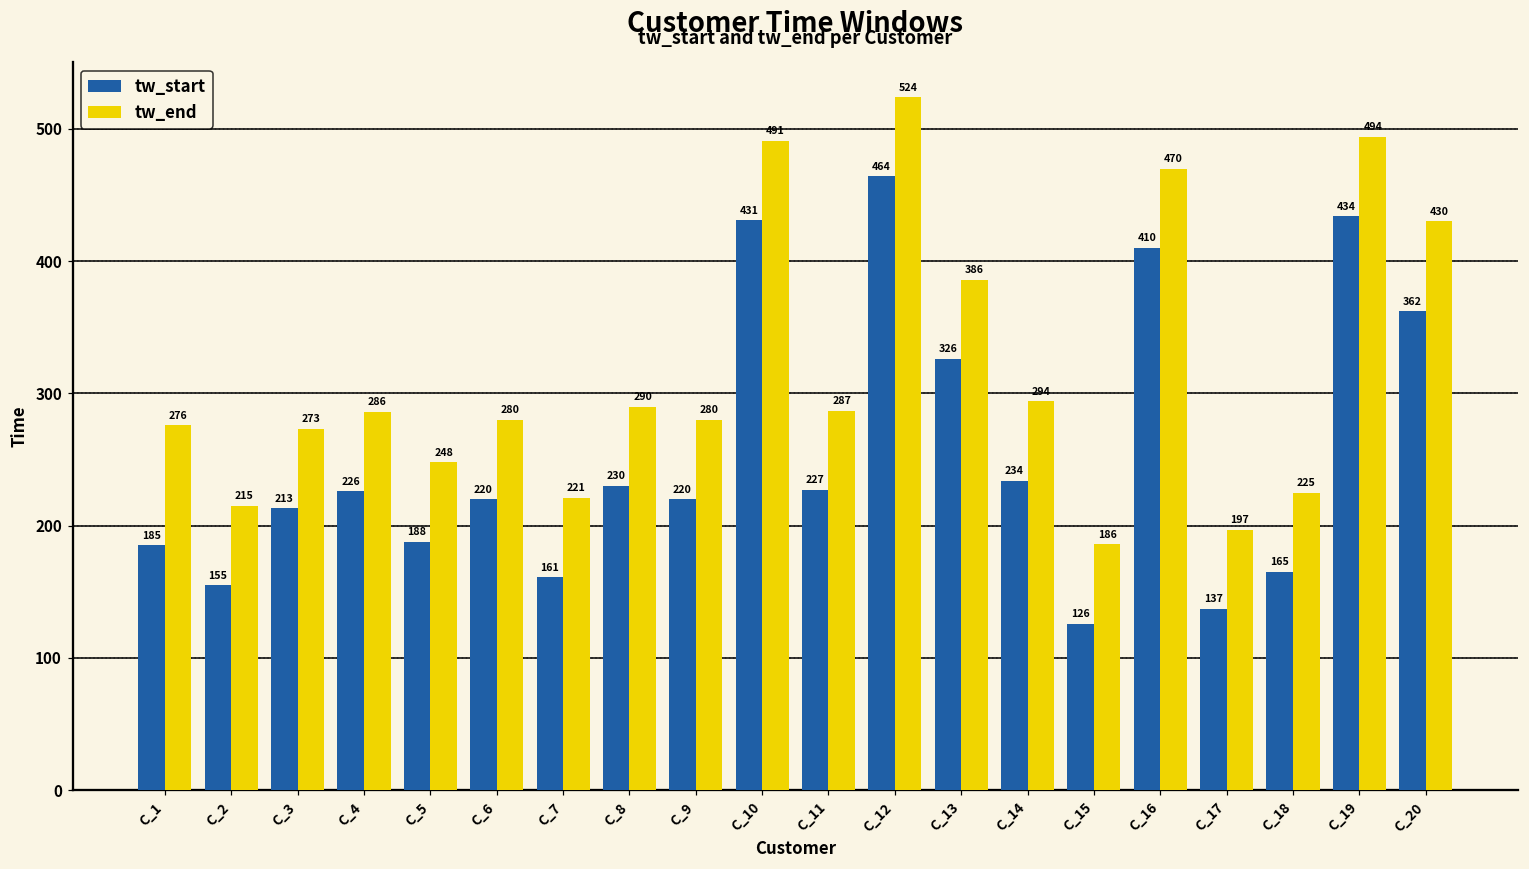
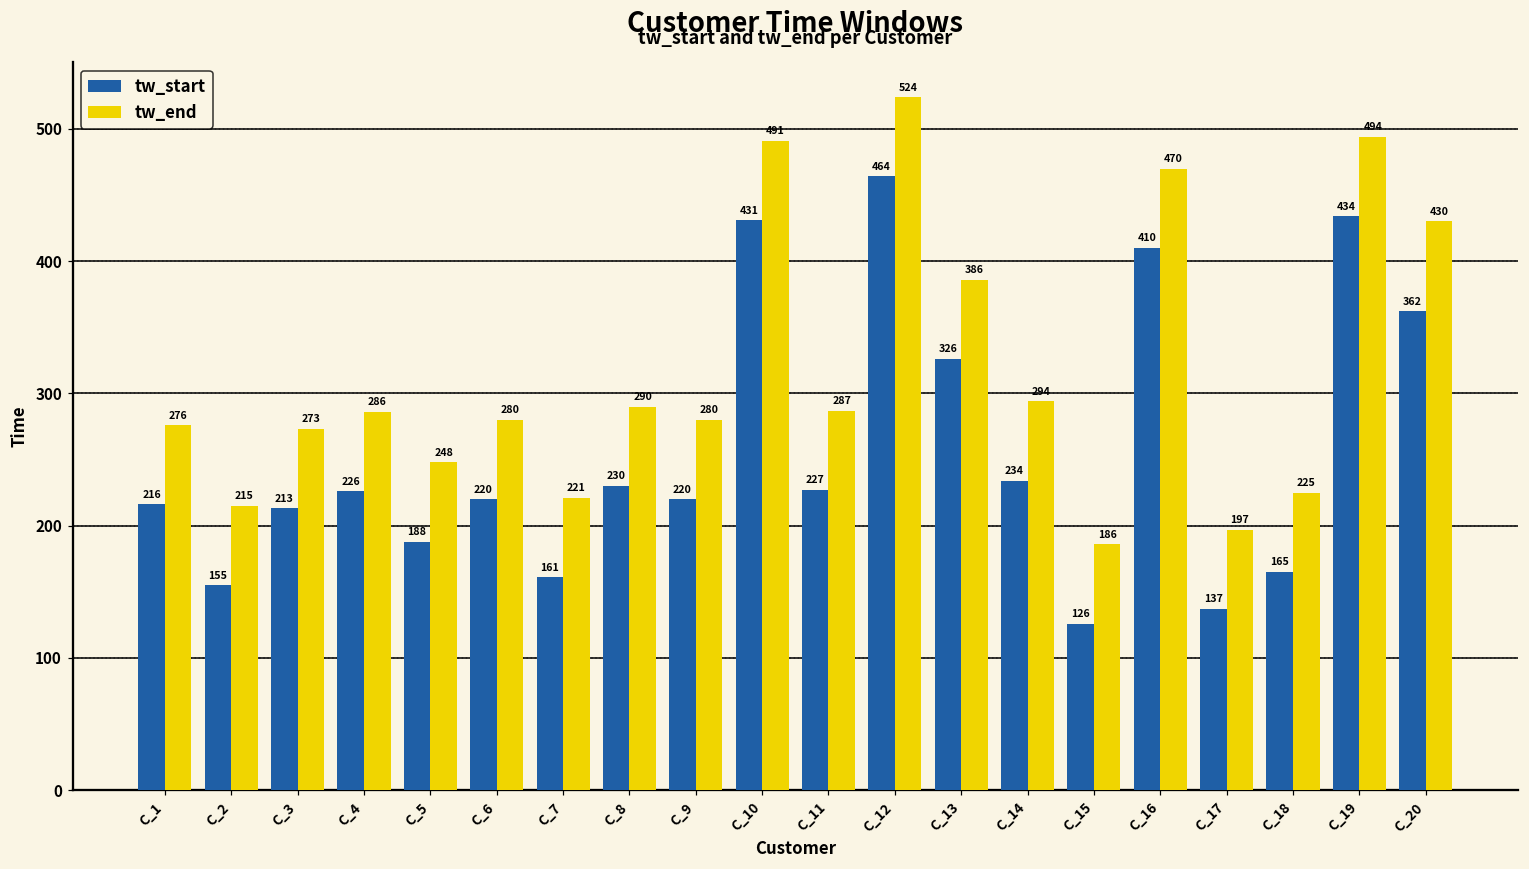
tw_start, C_1: 185 -> 216
